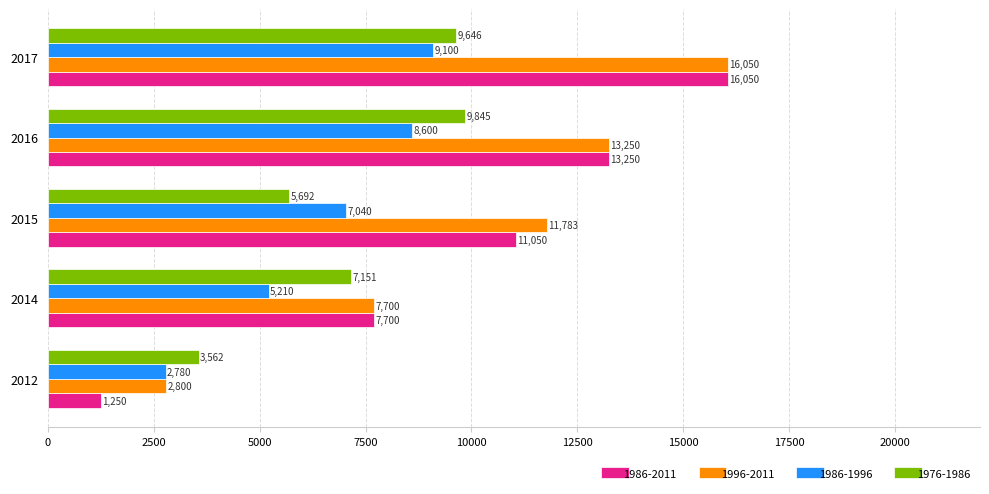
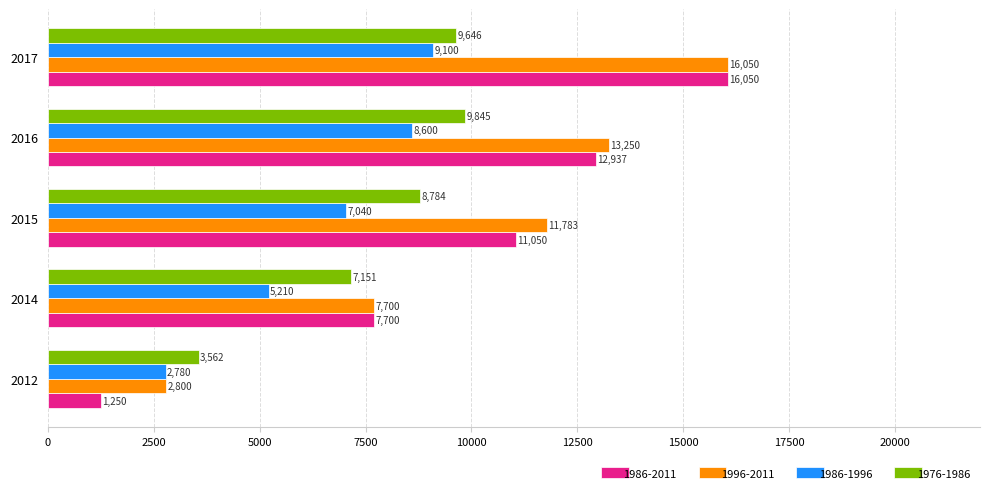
1986-2011, 2016: 13,250 -> 12,937
1976-1986, 2015: 5,692 -> 8,784
